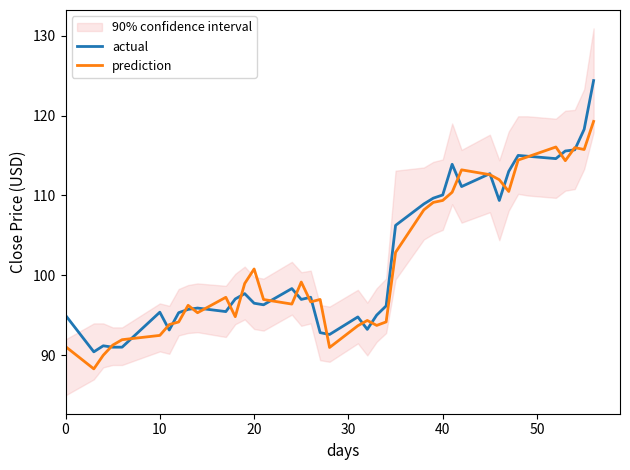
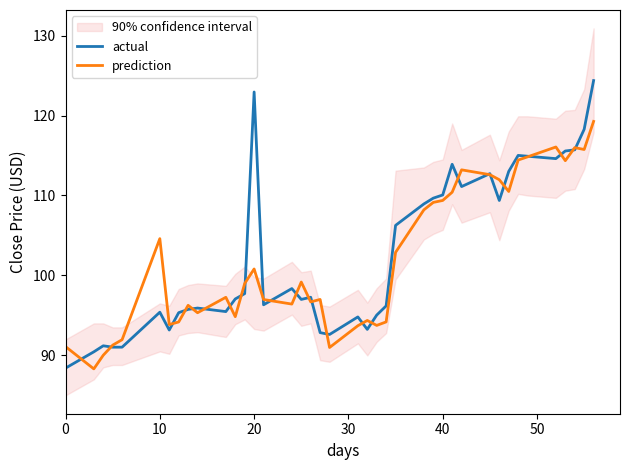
actual, 0: 95 -> 88
prediction, 10: 93 -> 105
actual, 20: 97 -> 123
